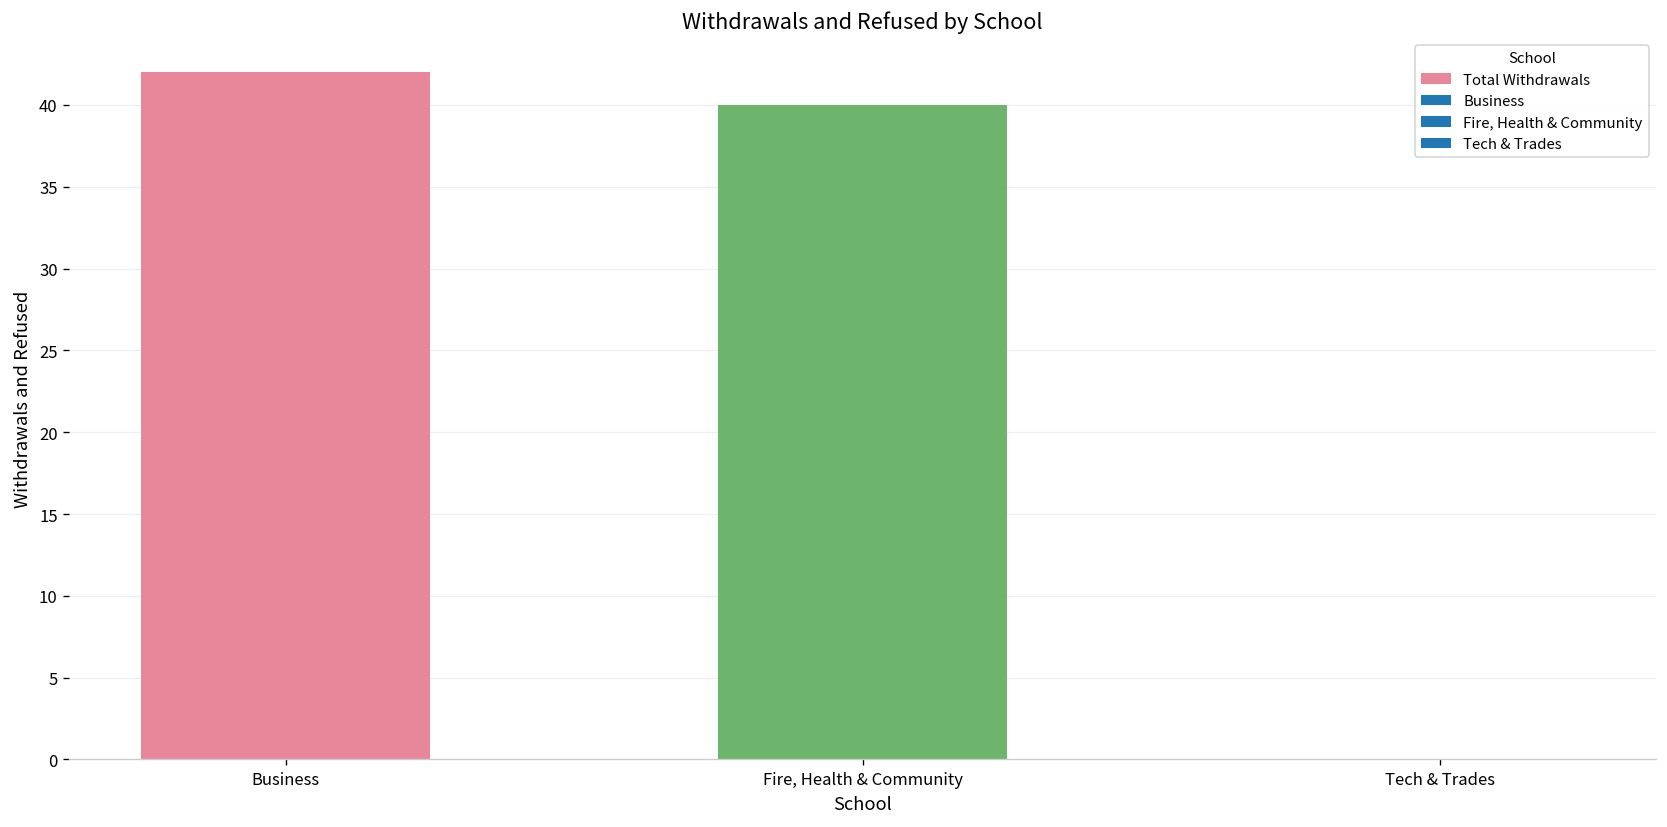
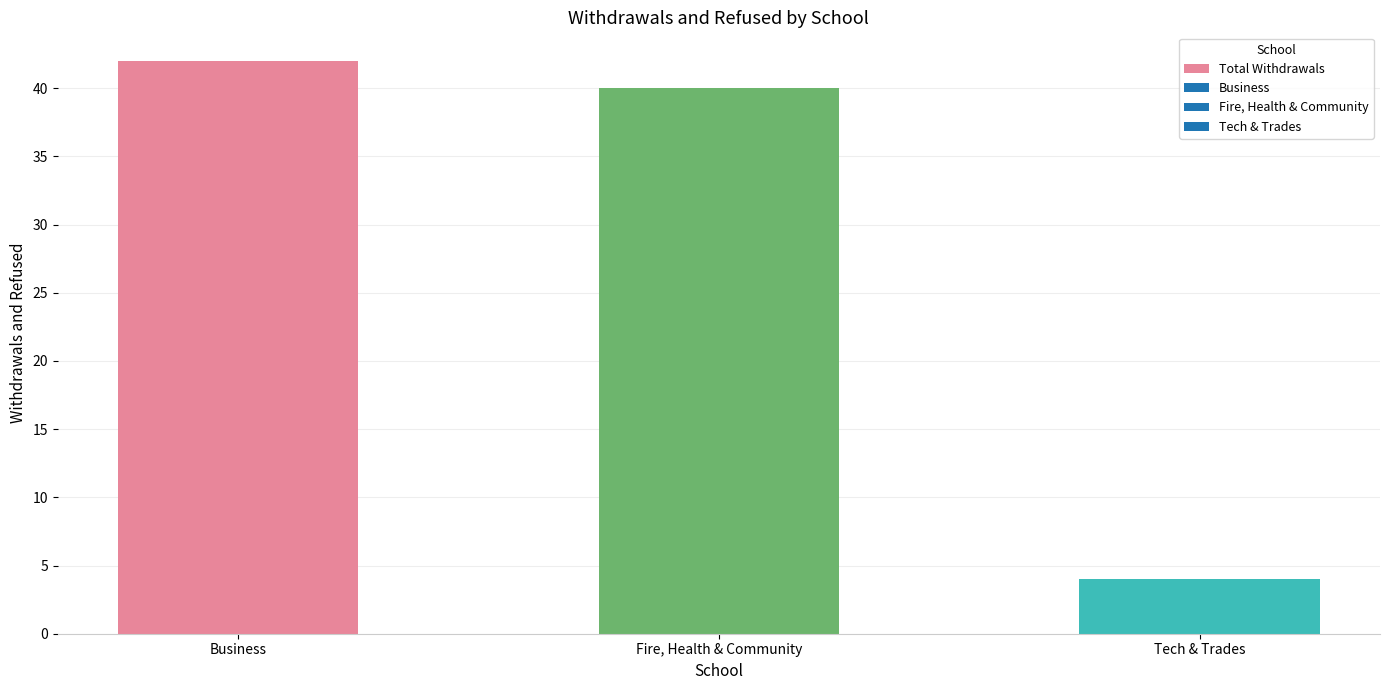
Tech & Trades: 0 -> 4
